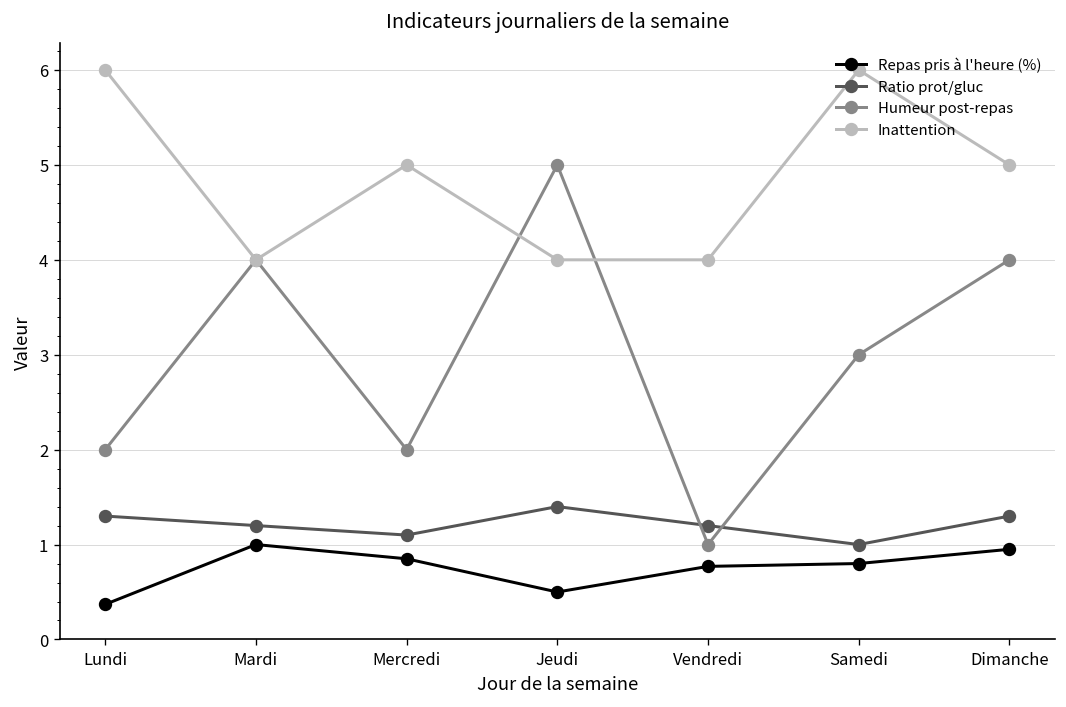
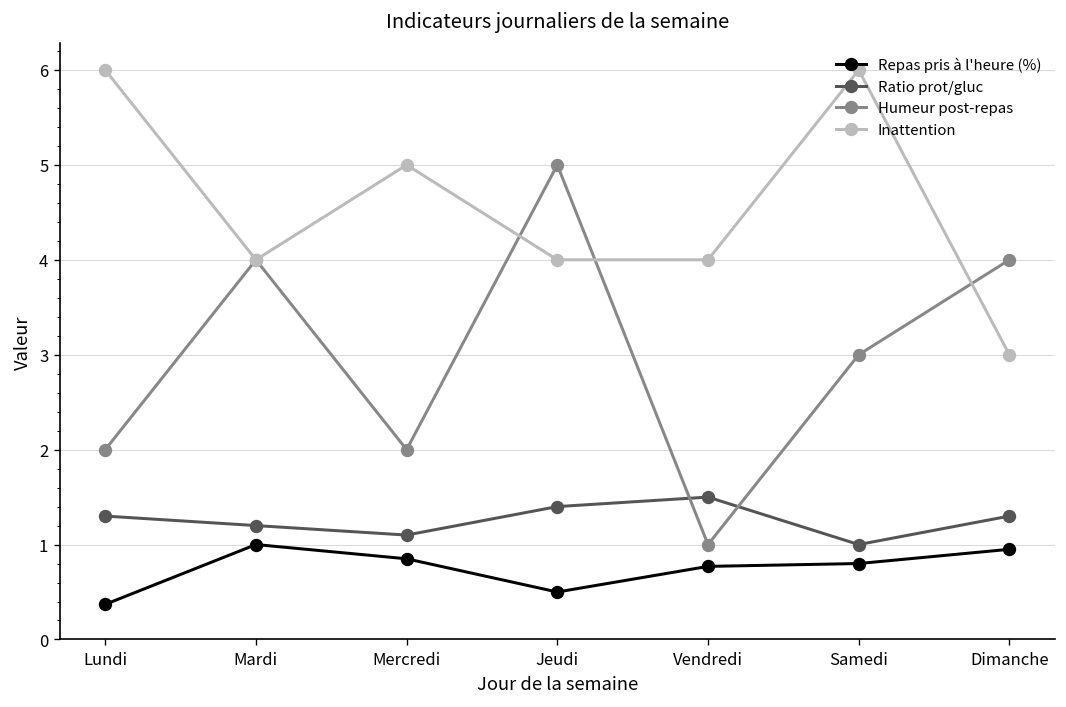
Ratio prot/gluc, Vendredi: 1.2 -> 1.5
Inattention, Dimanche: 5 -> 3
